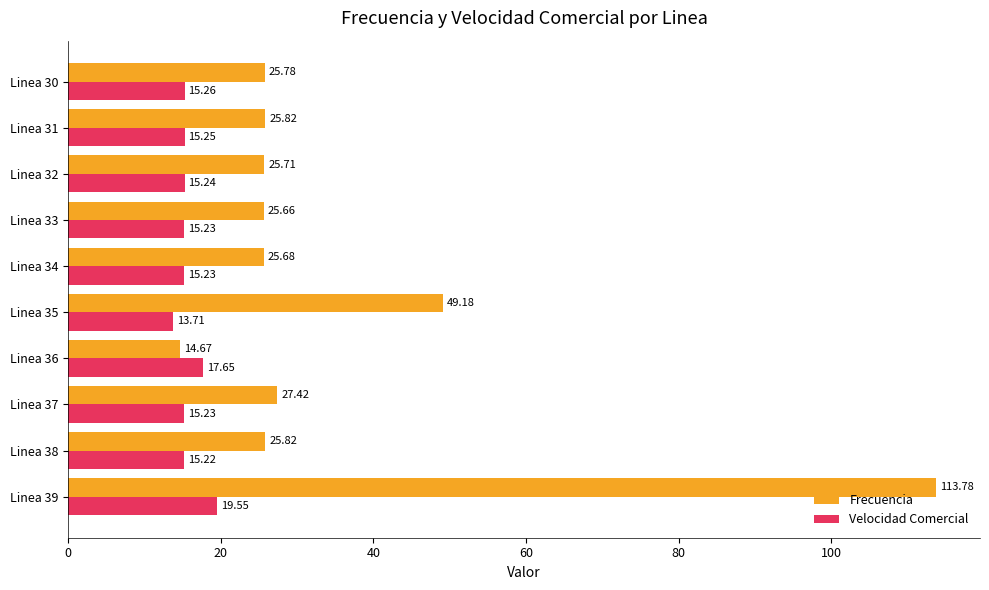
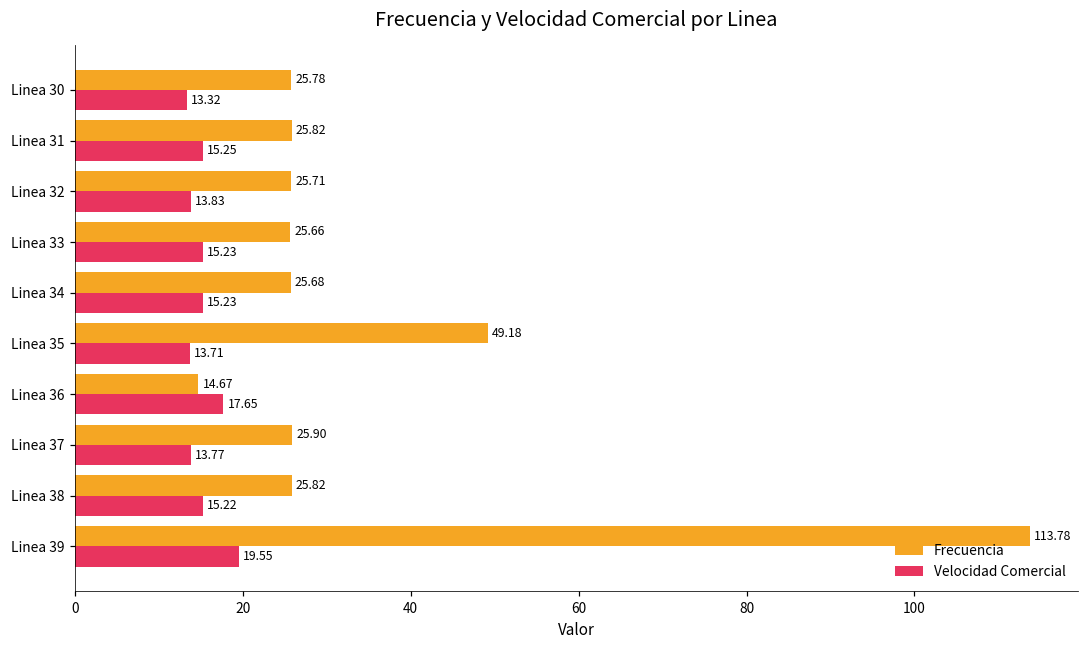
Velocidad Comercial, Linea 30: 15.26 -> 13.32
Velocidad Comercial, Linea 32: 15.24 -> 13.83
Frecuencia, Linea 37: 27.42 -> 25.90
Velocidad Comercial, Linea 37: 15.23 -> 13.77
